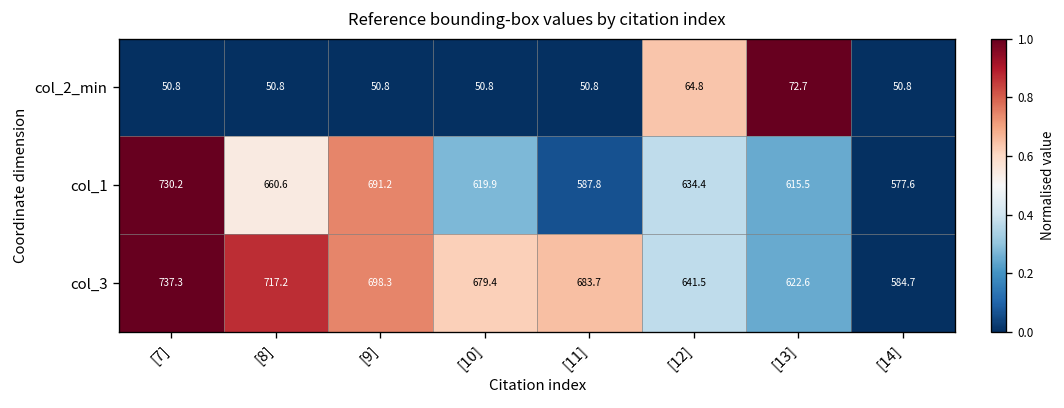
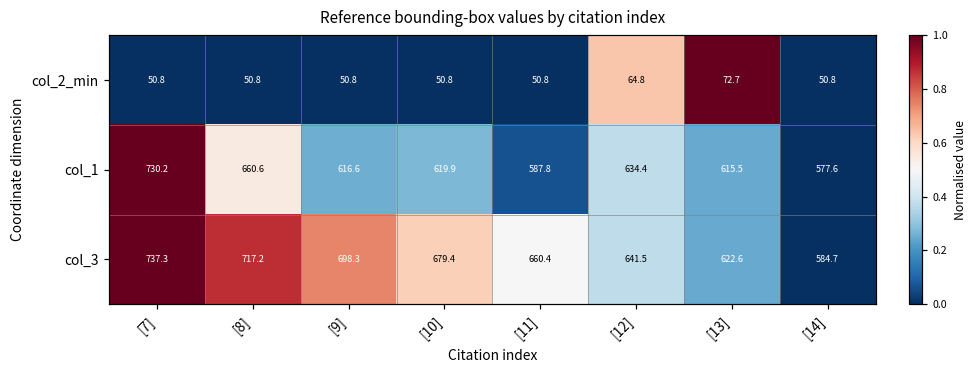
col_1, [9]: 691.2 -> 616.6
col_3, [11]: 683.7 -> 660.4
